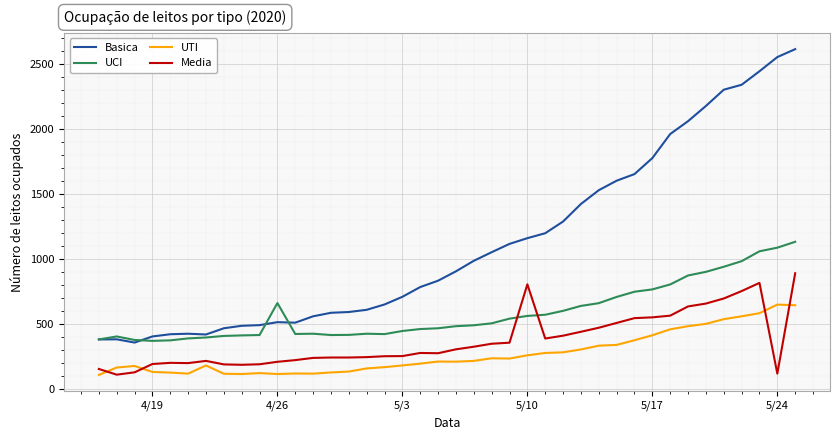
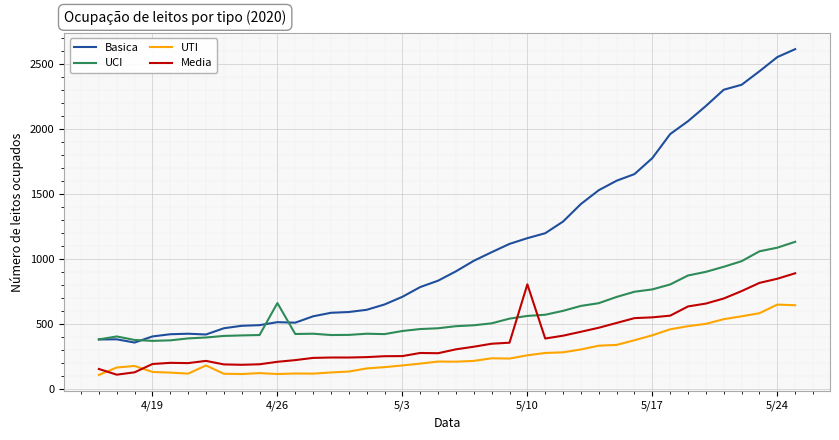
Media, 5/24: 120 -> 850
